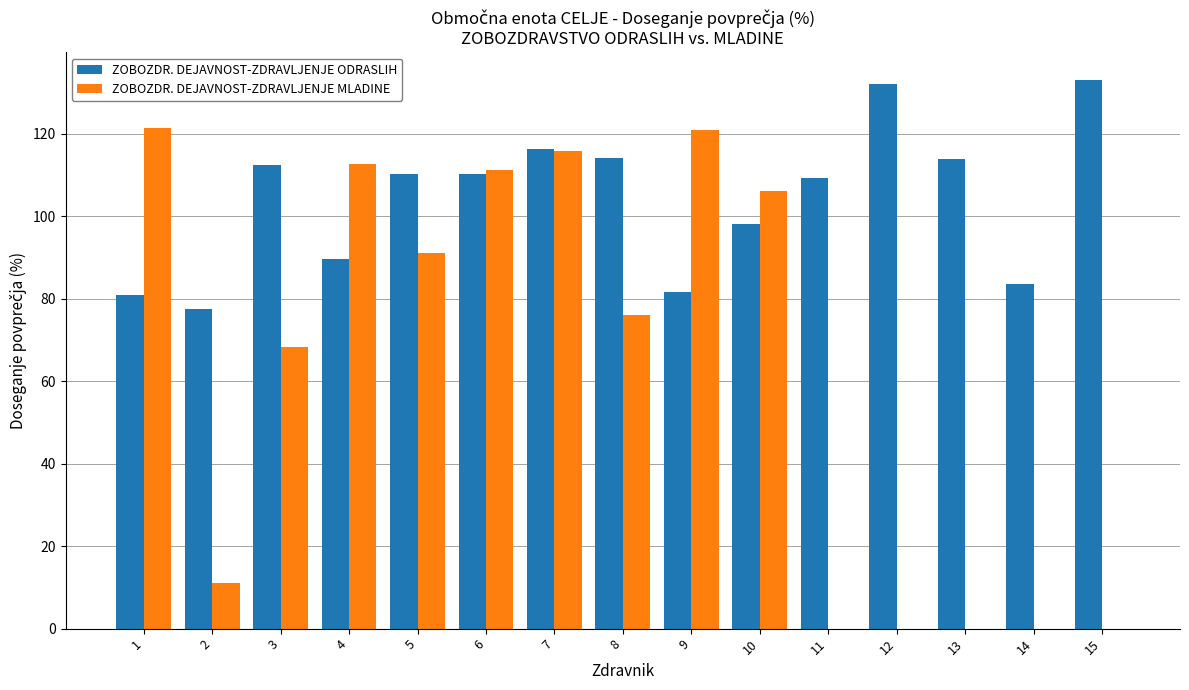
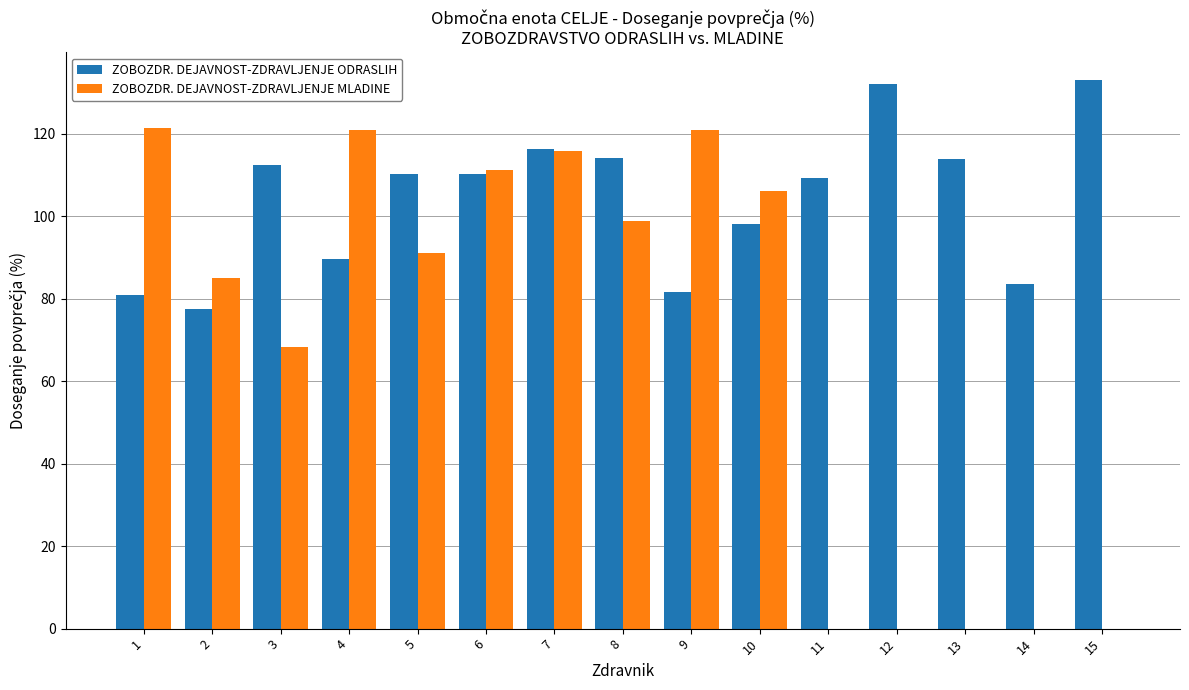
ZOBOZDR. DEJAVNOST-ZDRAVLJENJE MLADINE, 2: 11 -> 85
ZOBOZDR. DEJAVNOST-ZDRAVLJENJE MLADINE, 4: 113 -> 121
ZOBOZDR. DEJAVNOST-ZDRAVLJENJE MLADINE, 8: 76 -> 99
